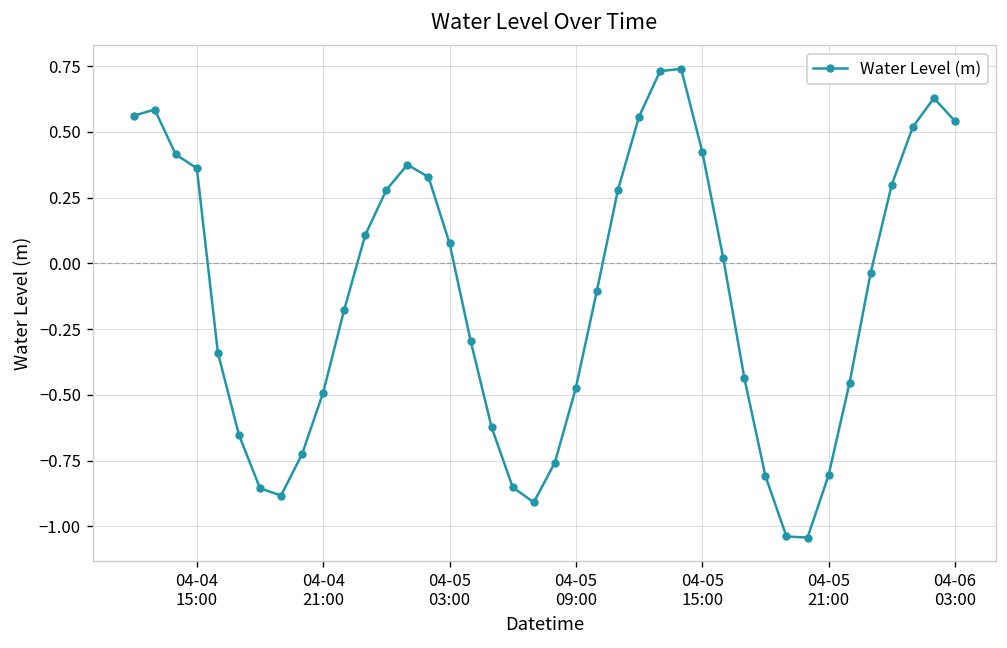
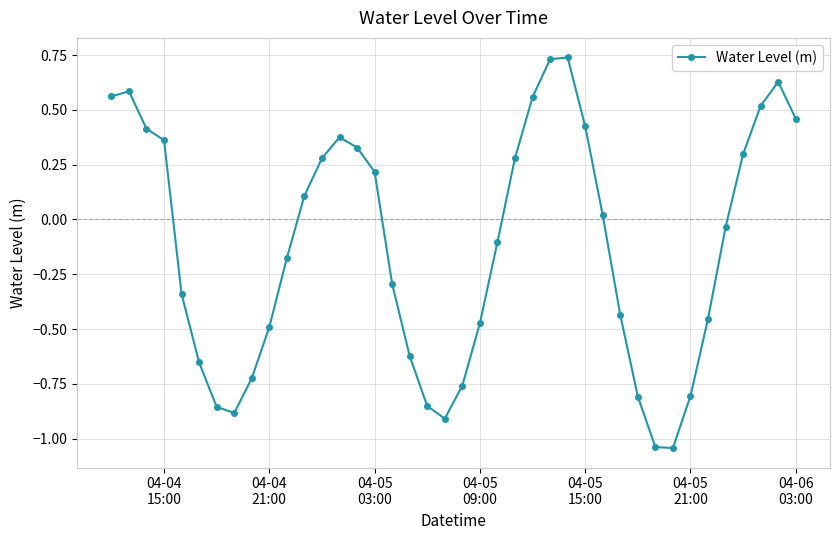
04-05 03:00: 0.08 -> 0.22
04-06 03:00: 0.54 -> 0.46
